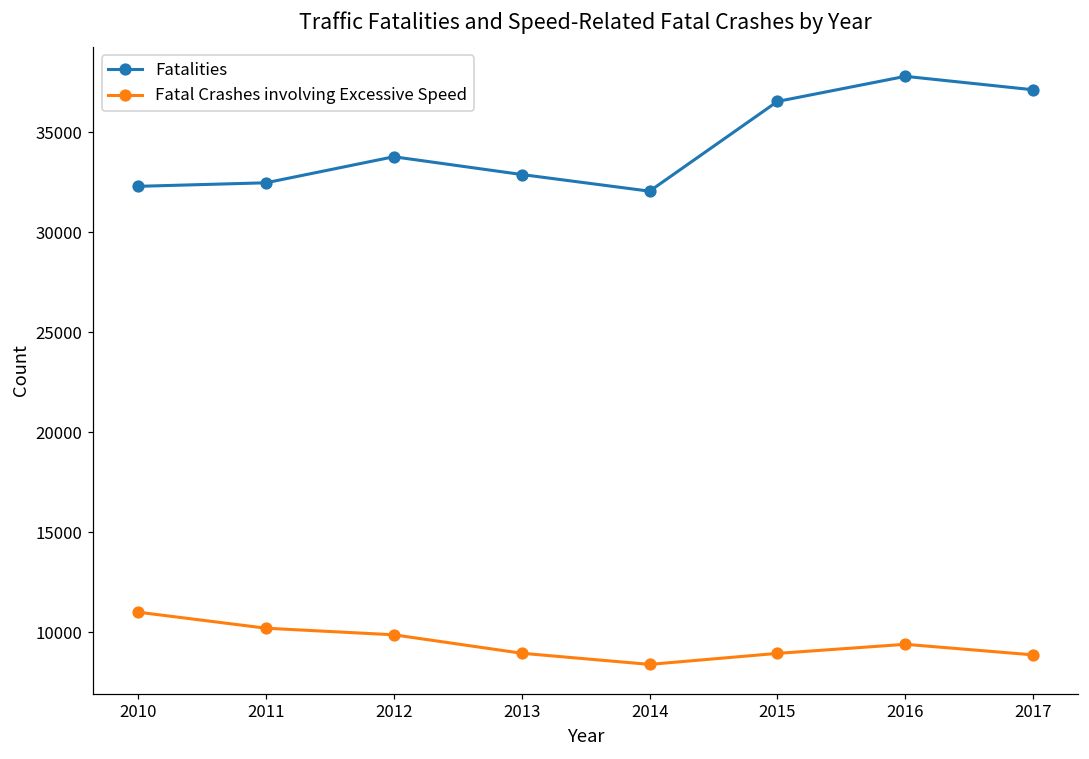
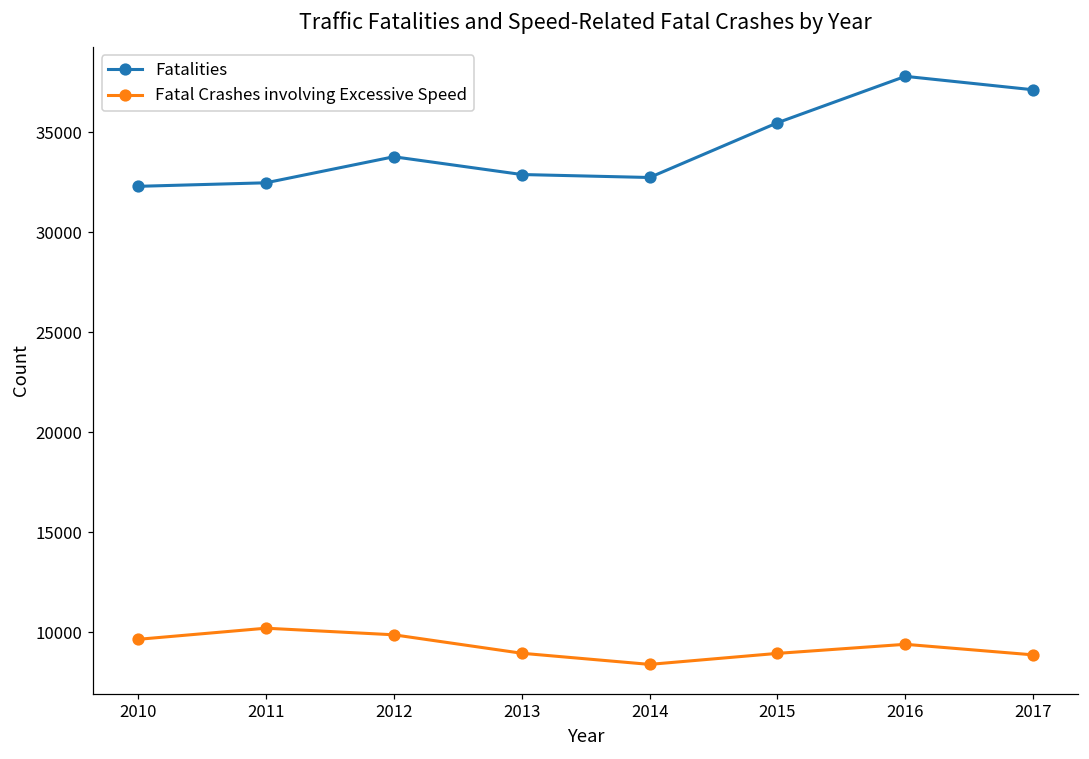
Fatal Crashes involving Excessive Speed, 2010: 11000 -> 9600
Fatalities, 2014: 32100 -> 32700
Fatalities, 2015: 36600 -> 35500
